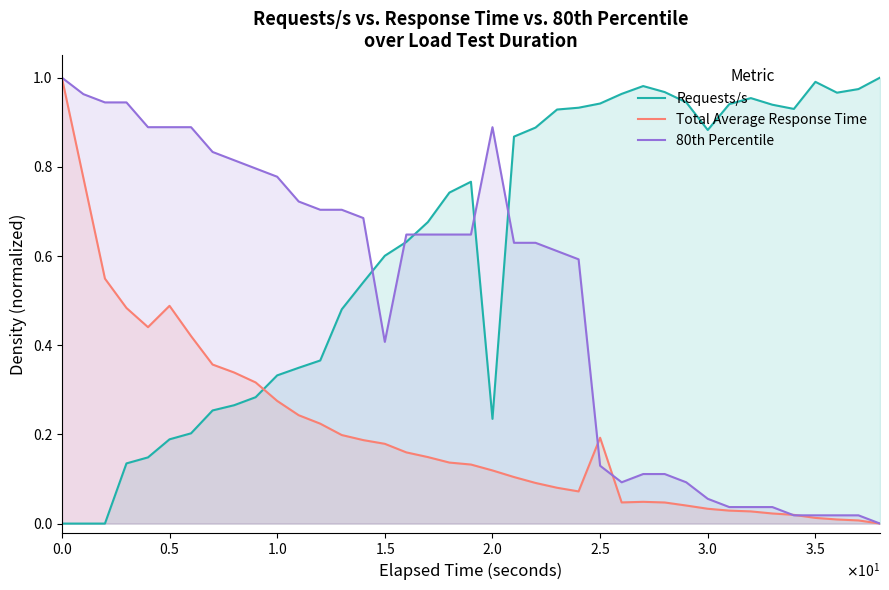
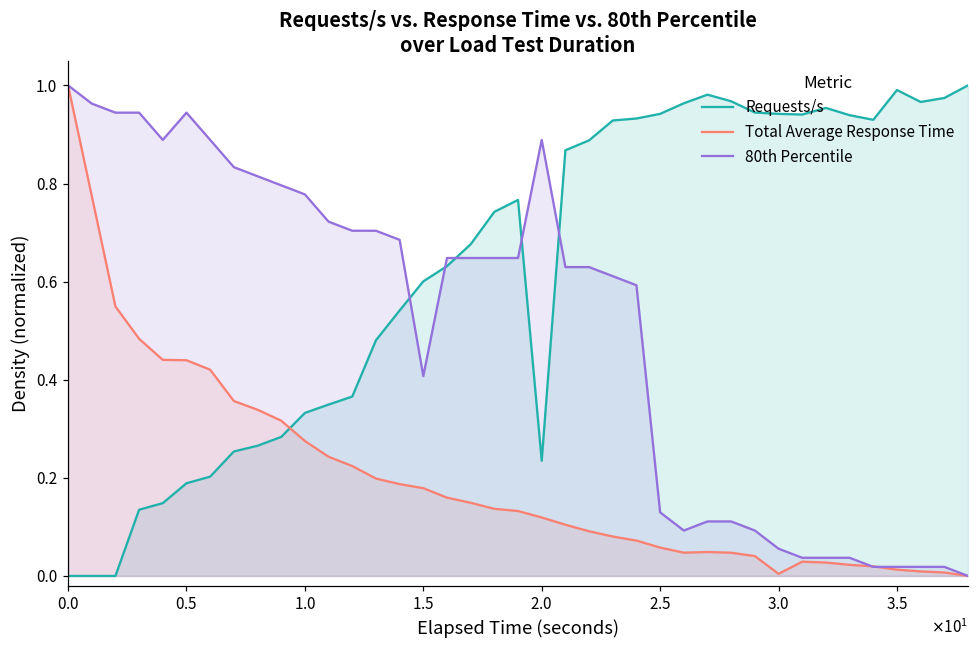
Total Average Response Time, 0.5: 0.49 -> 0.44
80th Percentile, 0.5: 0.89 -> 0.94
Total Average Response Time, 2.5: 0.19 -> 0.06
Requests/s, 3.0: 0.88 -> 0.94
Total Average Response Time, 3.0: 0.03 -> 0.00
